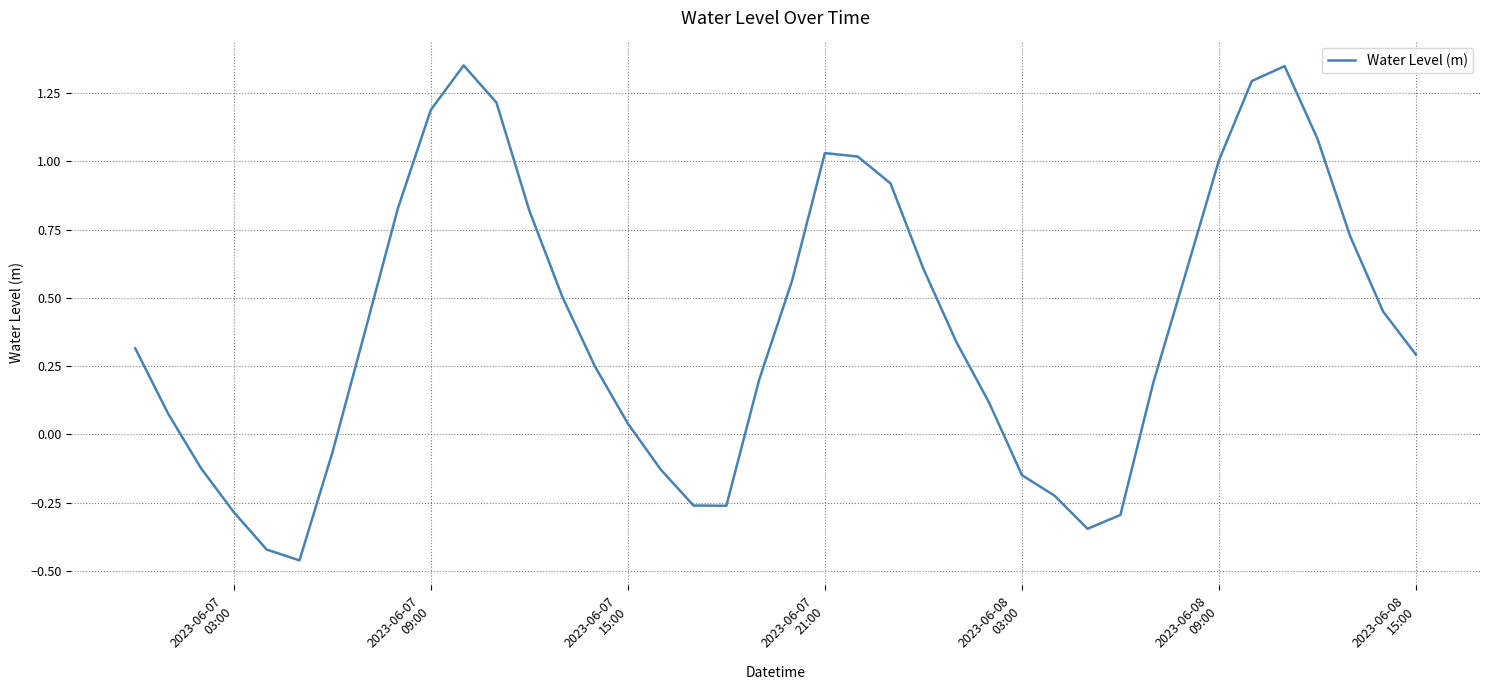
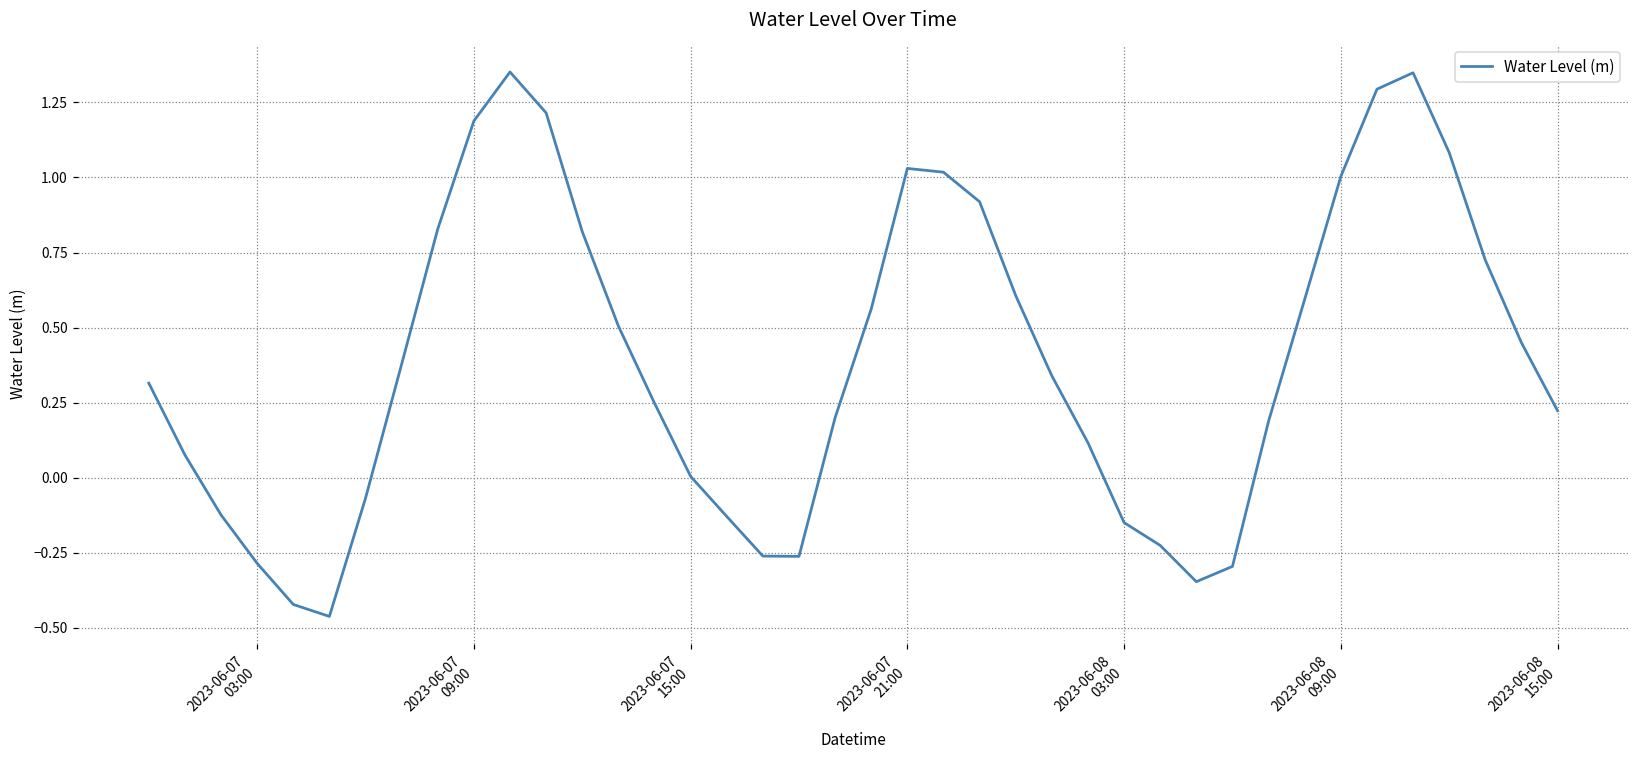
2023-06-07 15:00: 0.04 -> 0.00
2023-06-08 15:00: 0.29 -> 0.22
